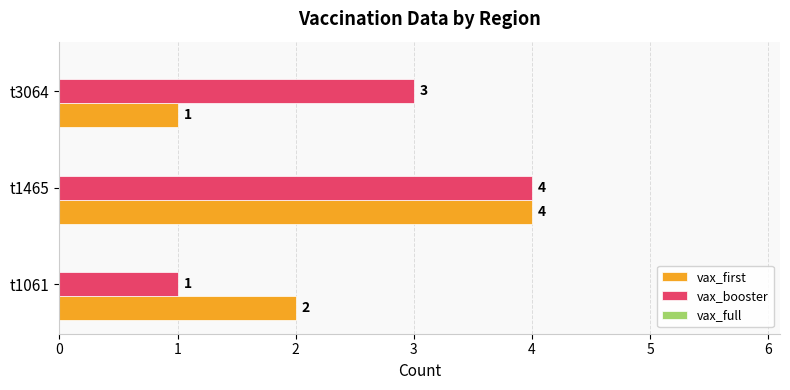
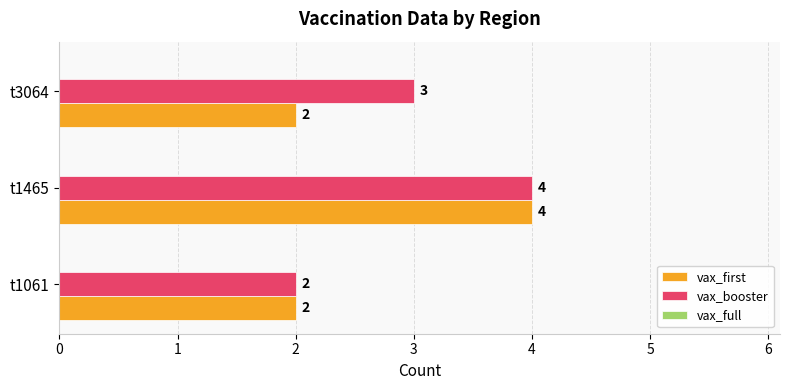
vax_first, t3064: 1 -> 2
vax_booster, t1061: 1 -> 2
